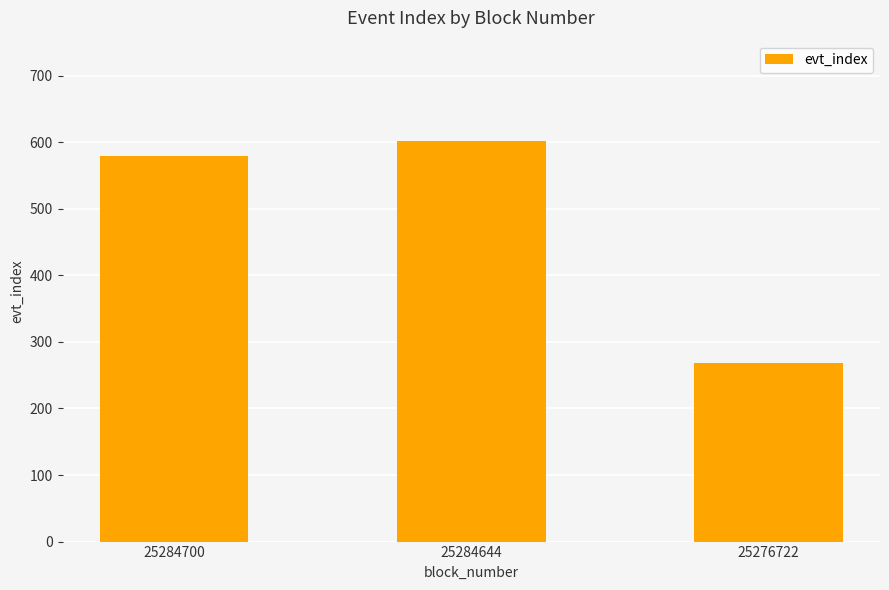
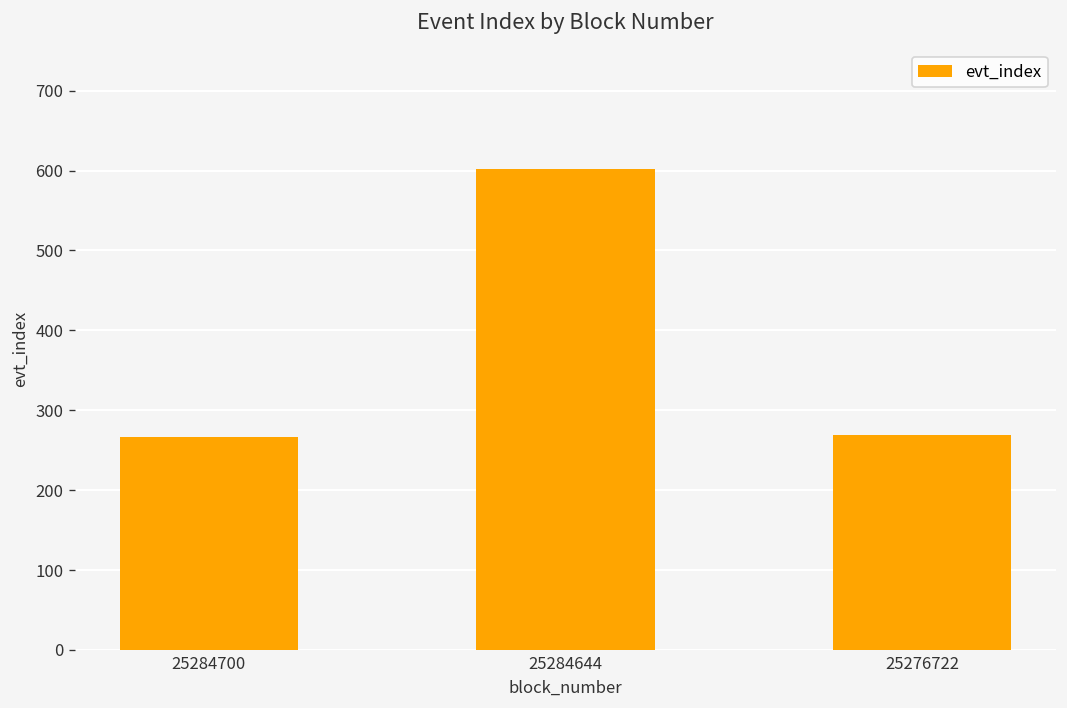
25284700: 580 -> 270
